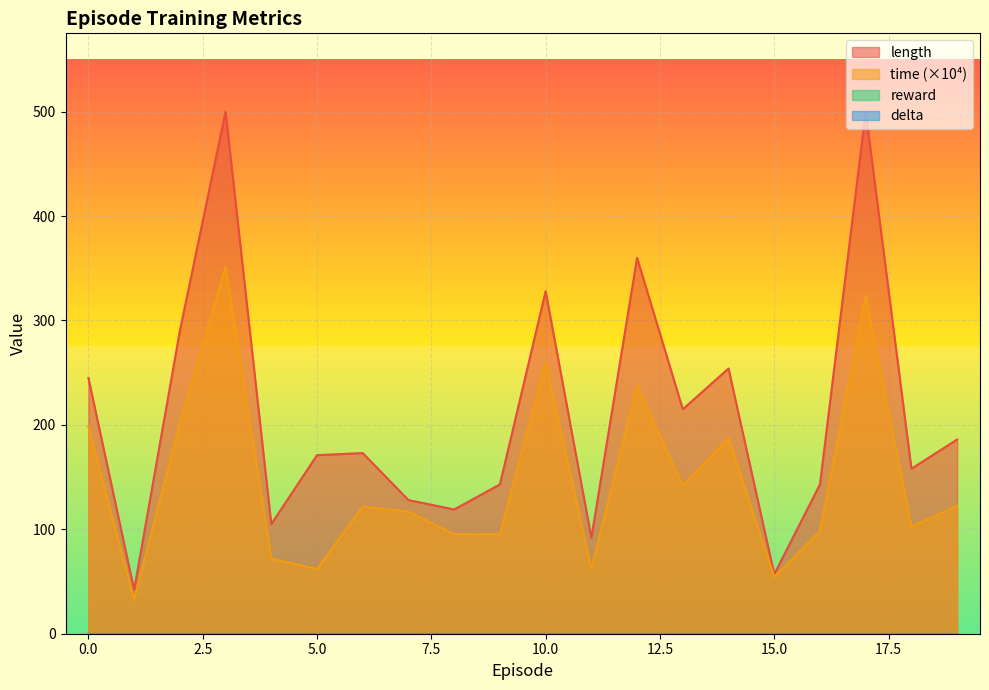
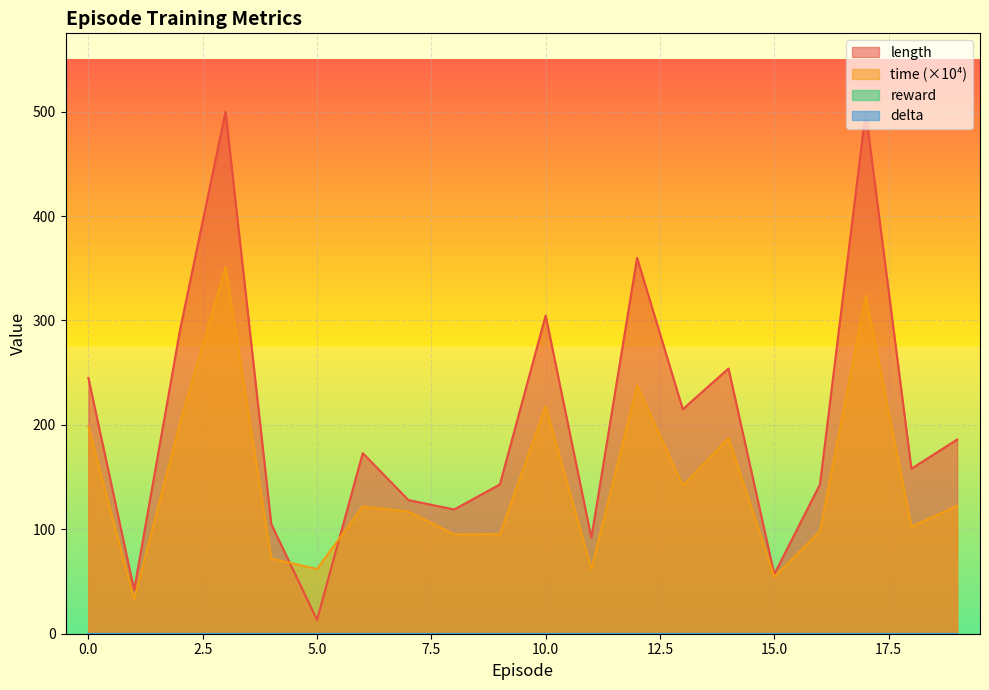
length, 5.0: 171 -> 13
length, 10.0: 328 -> 305
time (×10⁴), 10.0: 260 -> 218
